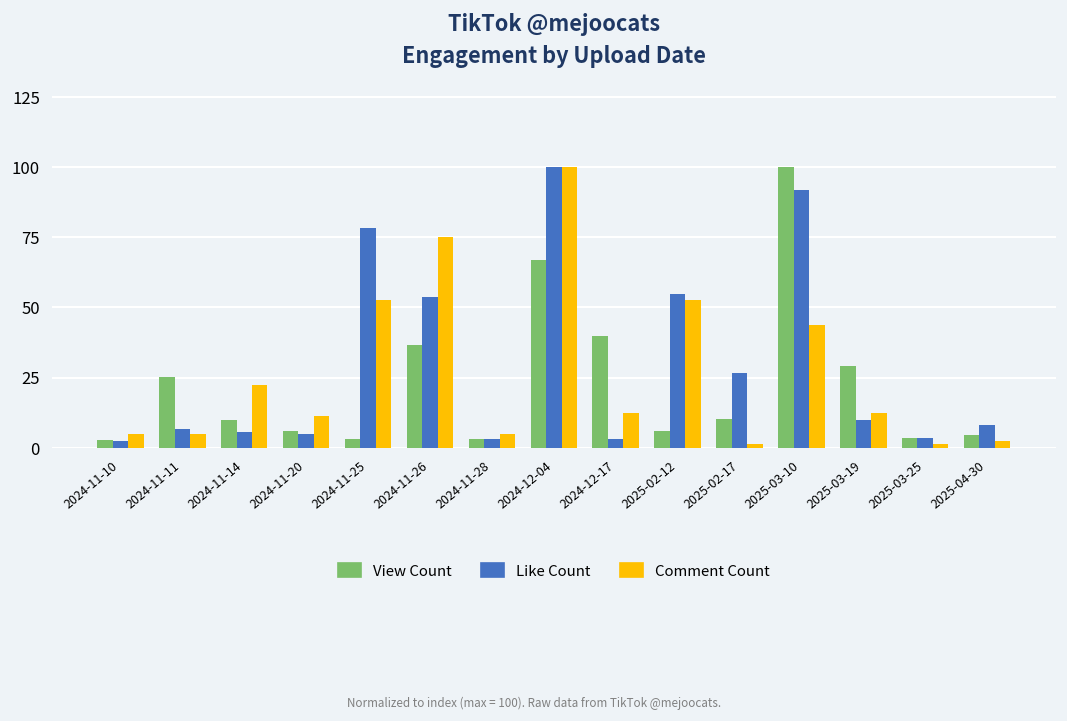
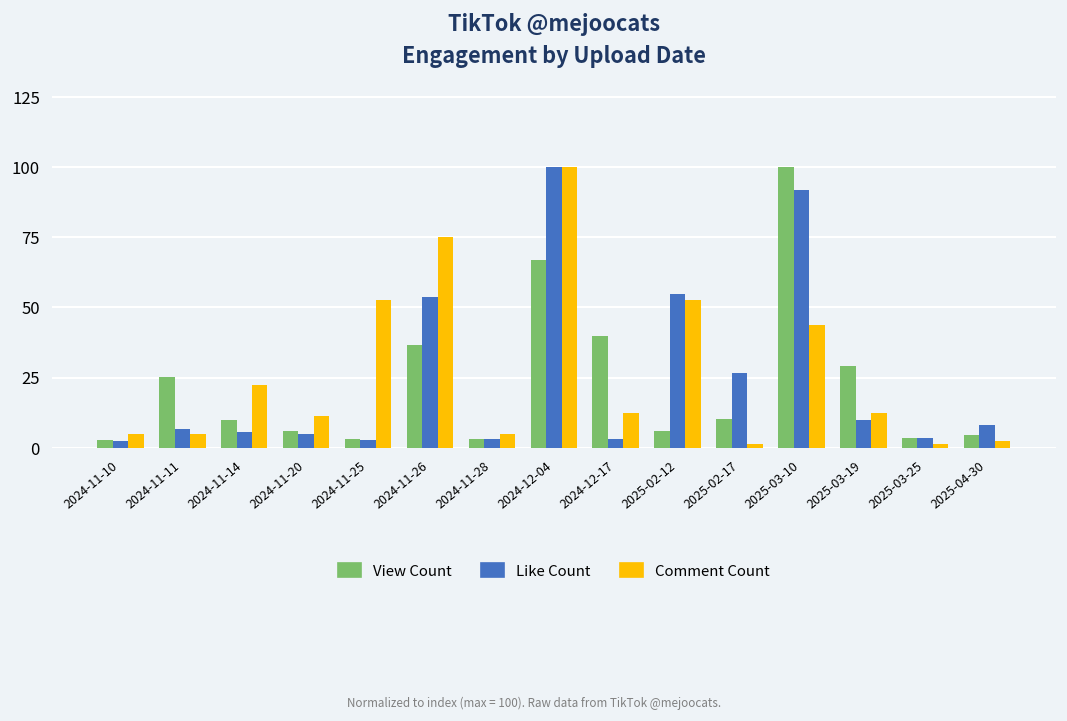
Like Count, 2024-11-25: 78 -> 3
